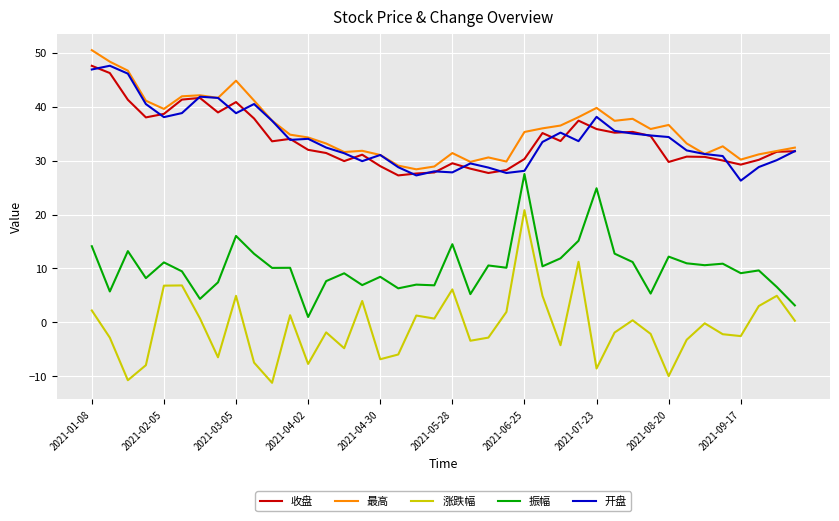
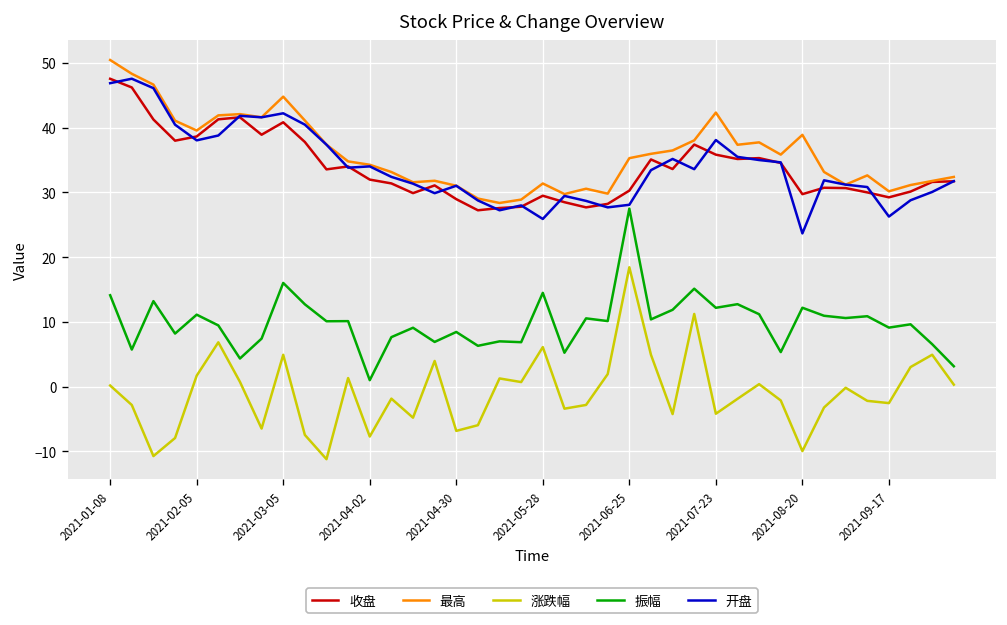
涨跌幅, 2021-01-08: 2 -> 0
涨跌幅, 2021-02-05: 7 -> 2
开盘, 2021-03-05: 39 -> 42
开盘, 2021-05-28: 28 -> 26
涨跌幅, 2021-06-25: 21 -> 18
最高, 2021-07-23: 40 -> 42
涨跌幅, 2021-07-23: -9 -> -4
振幅, 2021-07-23: 25 -> 12
最高, 2021-08-20: 37 -> 39
开盘, 2021-08-20: 34 -> 24
